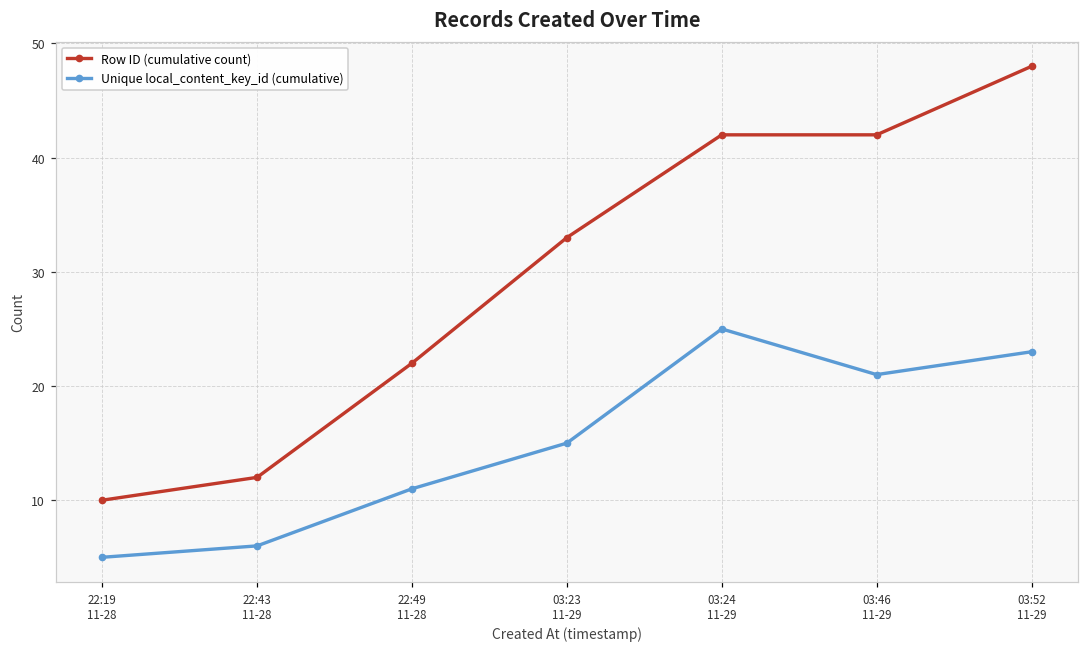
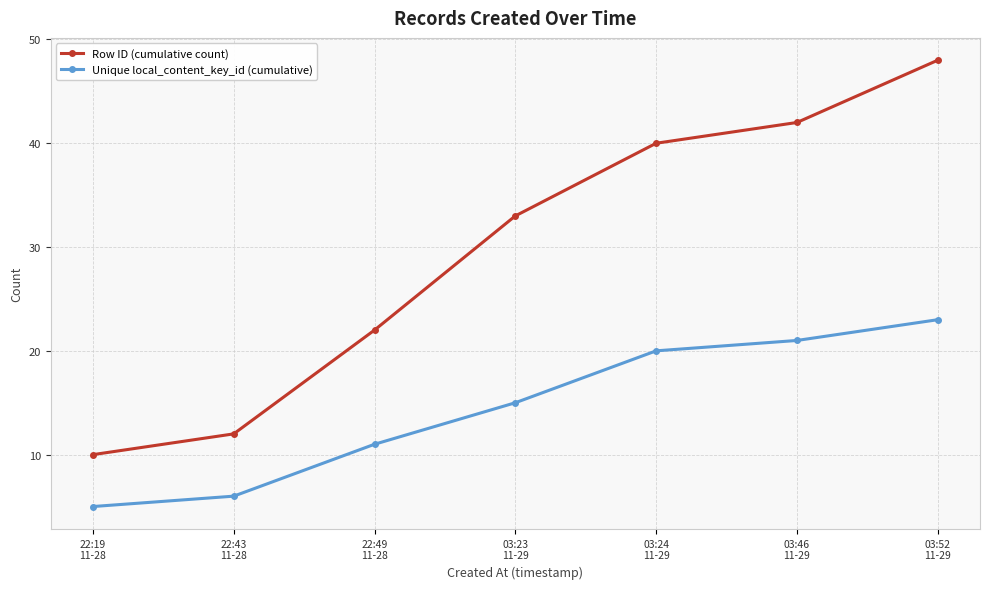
Row ID (cumulative count), 03:24 11-29: 42 -> 40
Unique local_content_key_id (cumulative), 03:24 11-29: 25 -> 20
